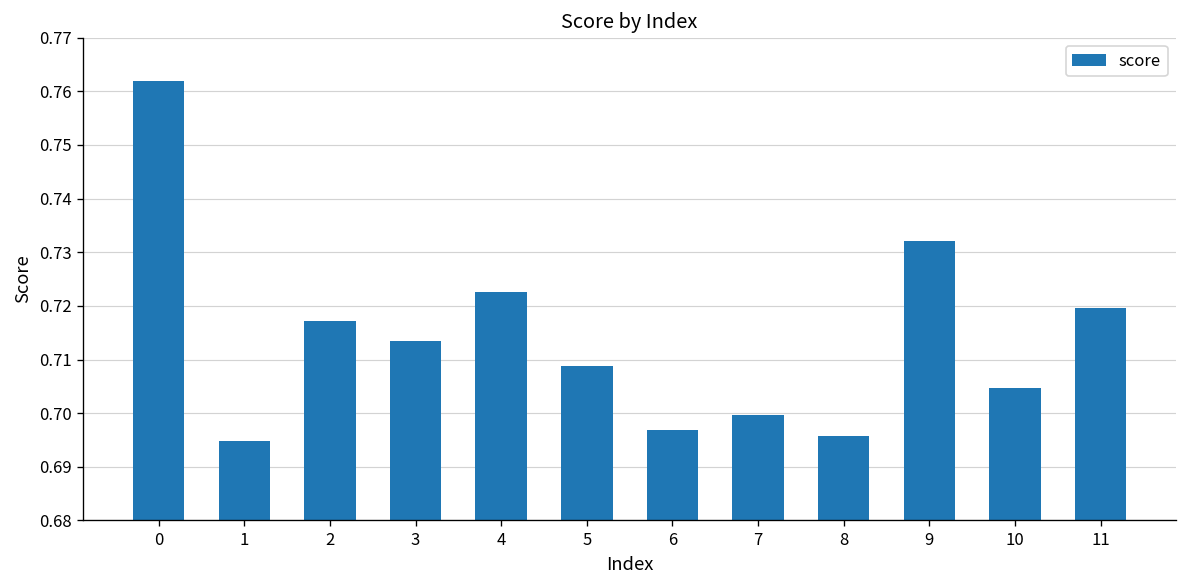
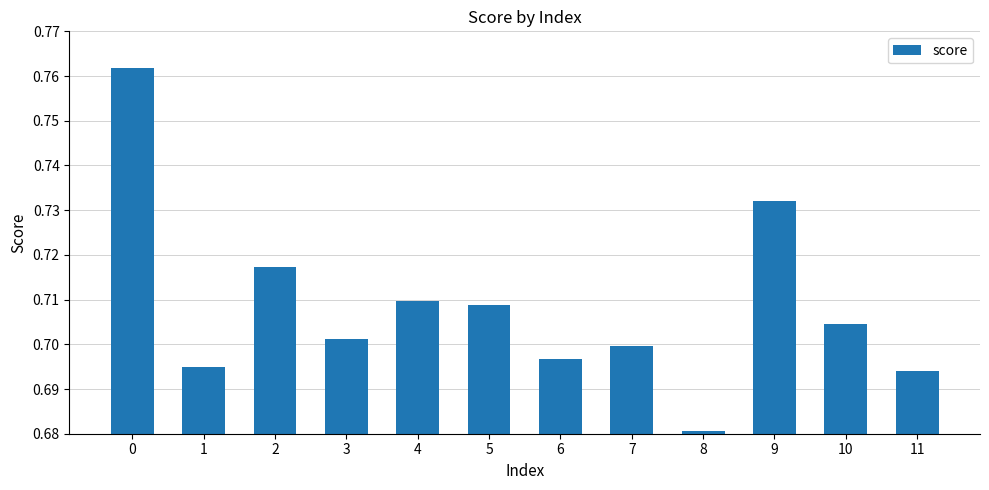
3: 0.713 -> 0.701
4: 0.723 -> 0.710
8: 0.696 -> 0.681
11: 0.720 -> 0.694
